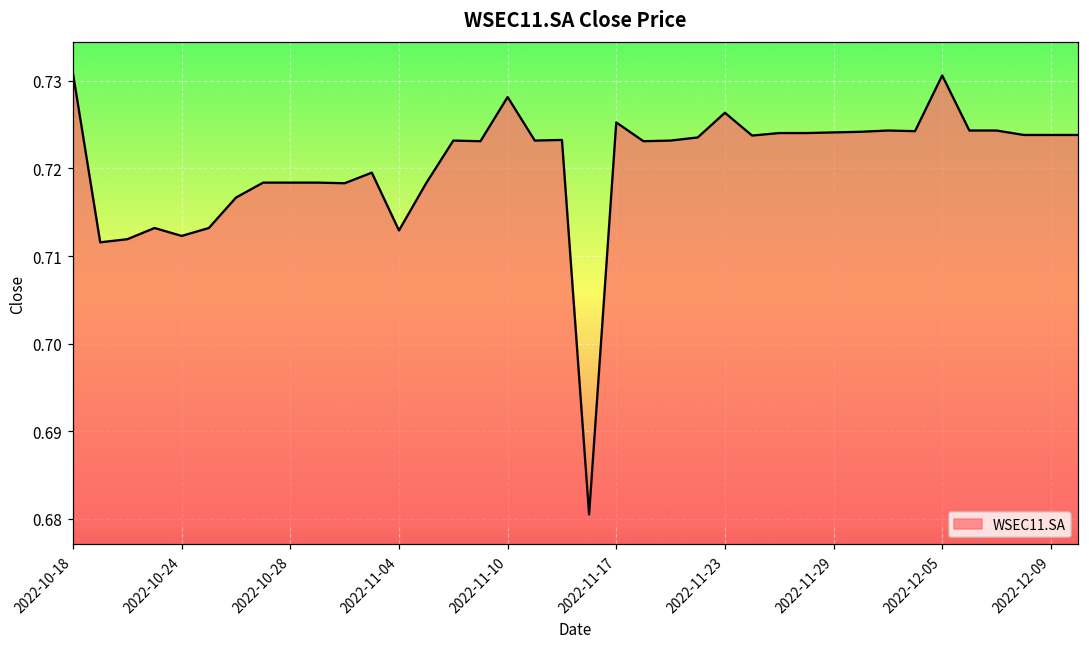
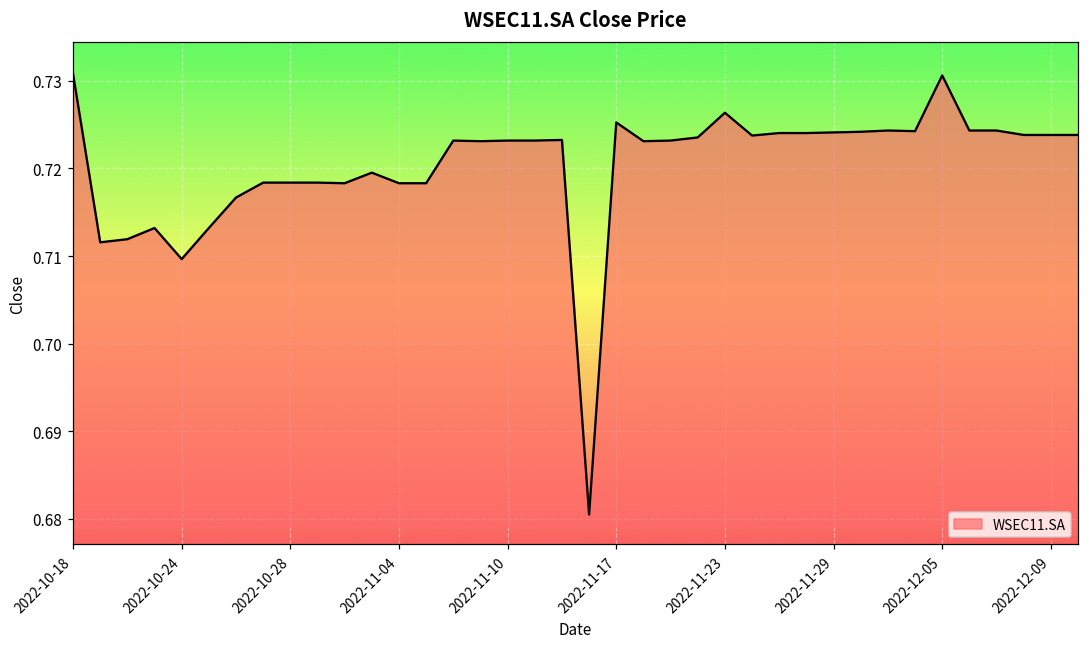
2022-10-24: 0.712 -> 0.710
2022-11-04: 0.713 -> 0.718
2022-11-10: 0.728 -> 0.723
